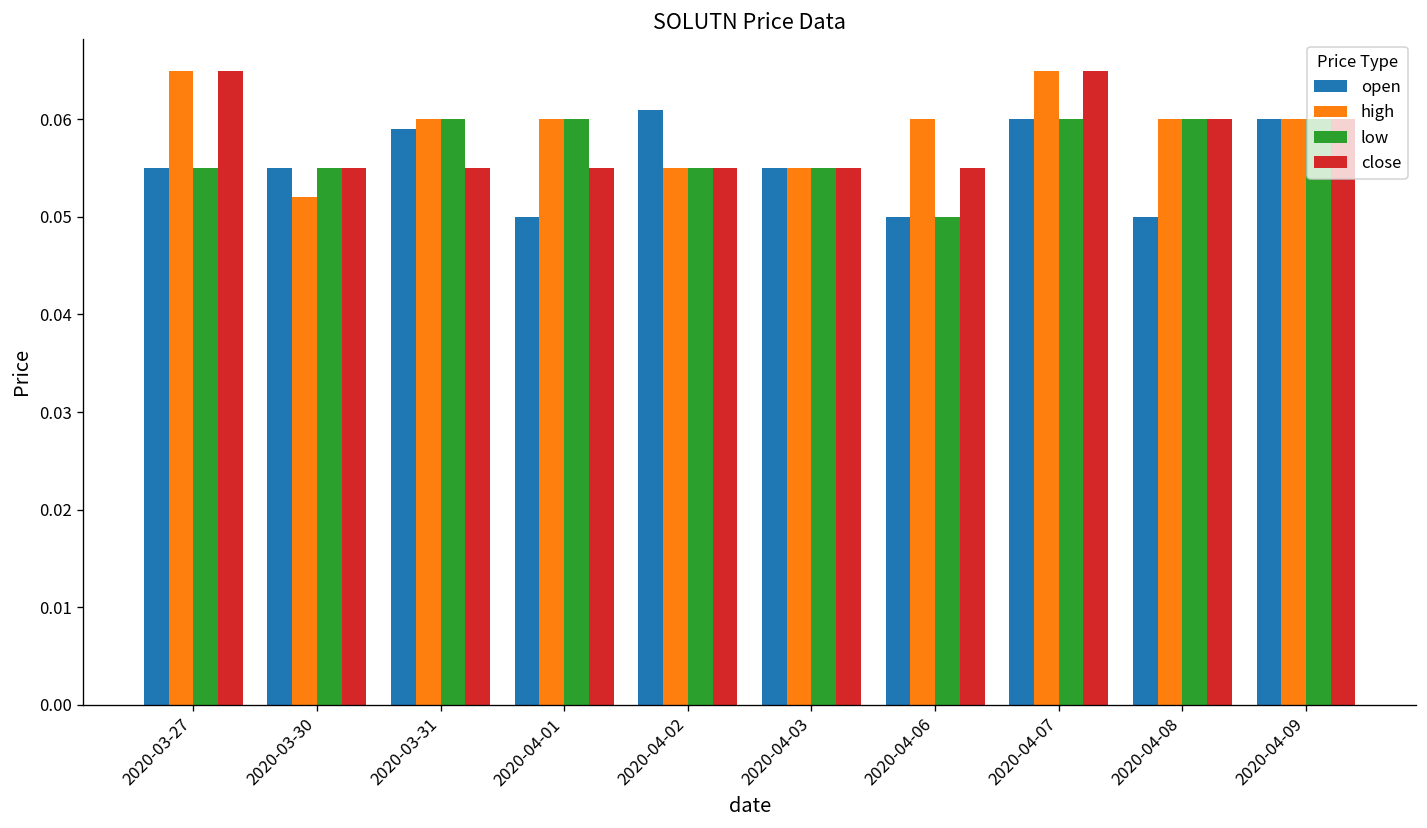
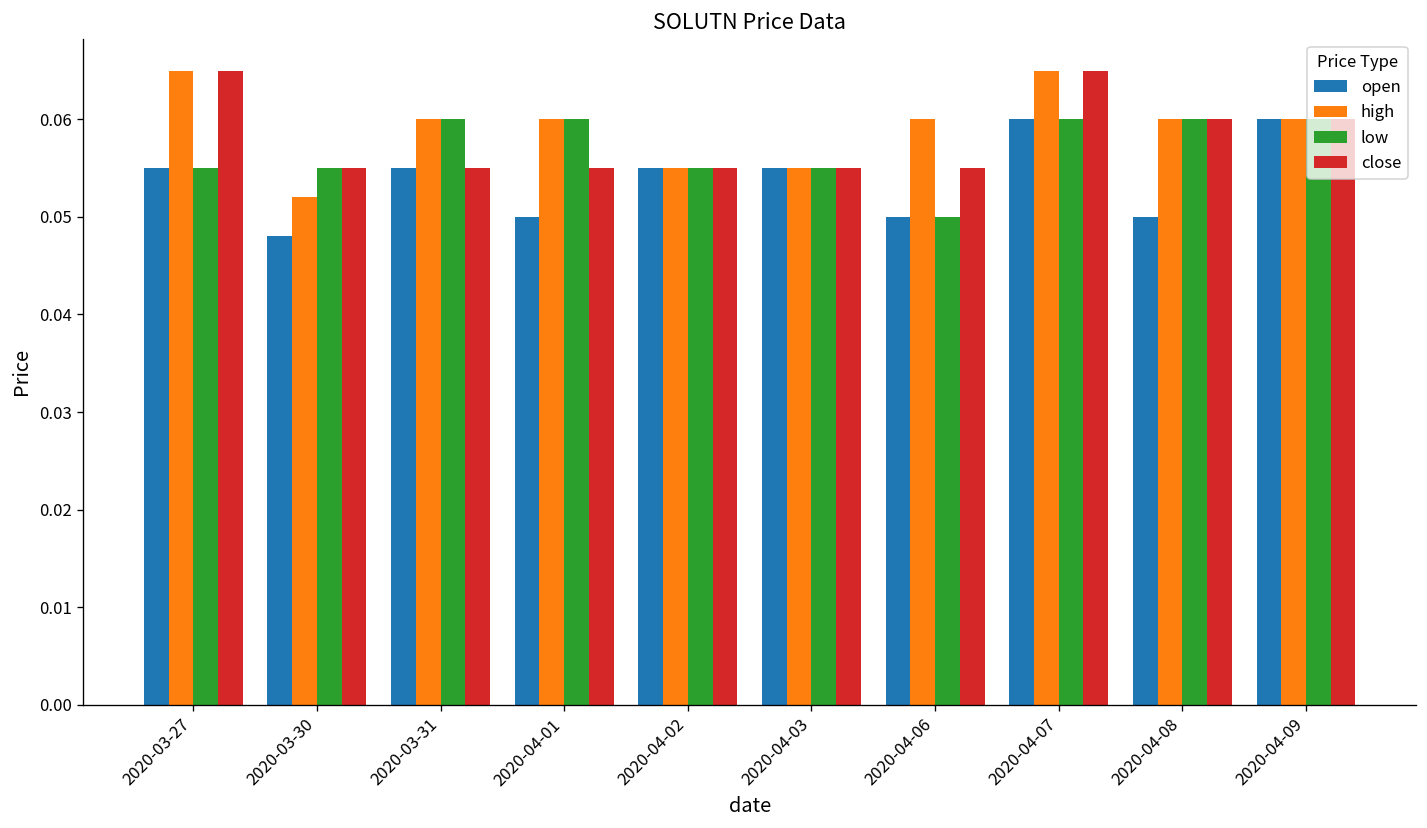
open, 2020-03-30: 0.055 -> 0.048
open, 2020-03-31: 0.059 -> 0.055
open, 2020-04-02: 0.061 -> 0.055
